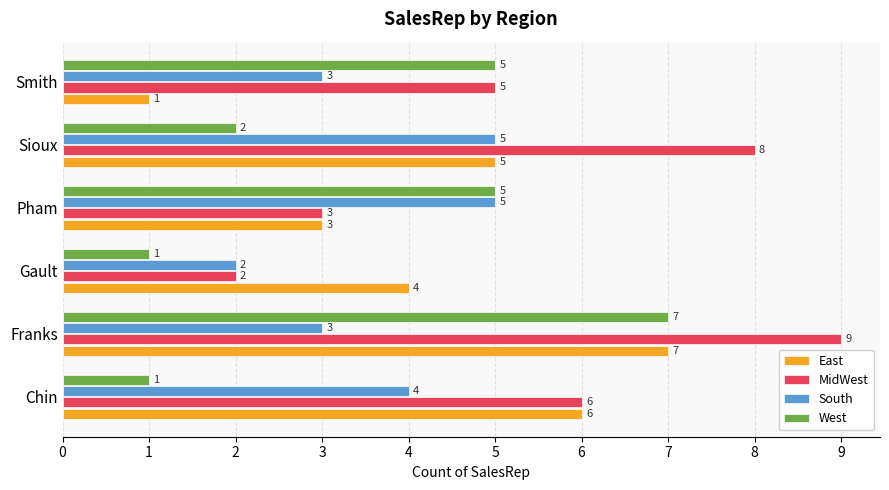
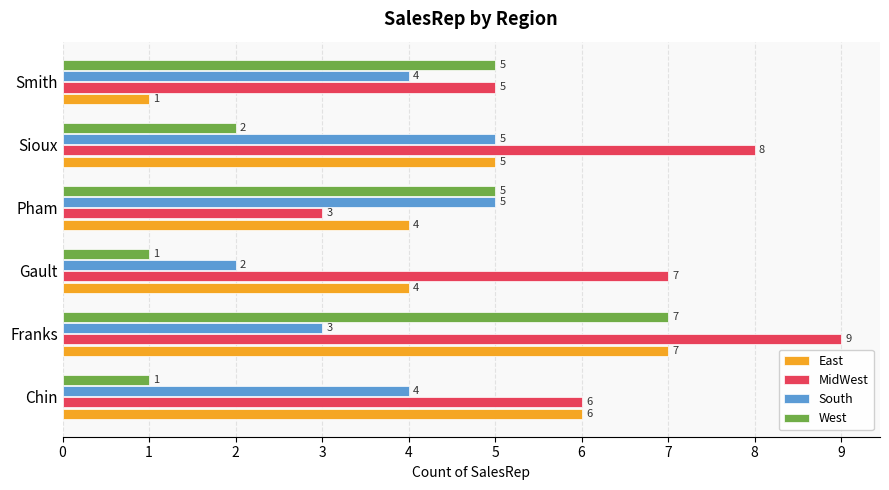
South, Smith: 3 -> 4
East, Pham: 3 -> 4
MidWest, Gault: 2 -> 7
